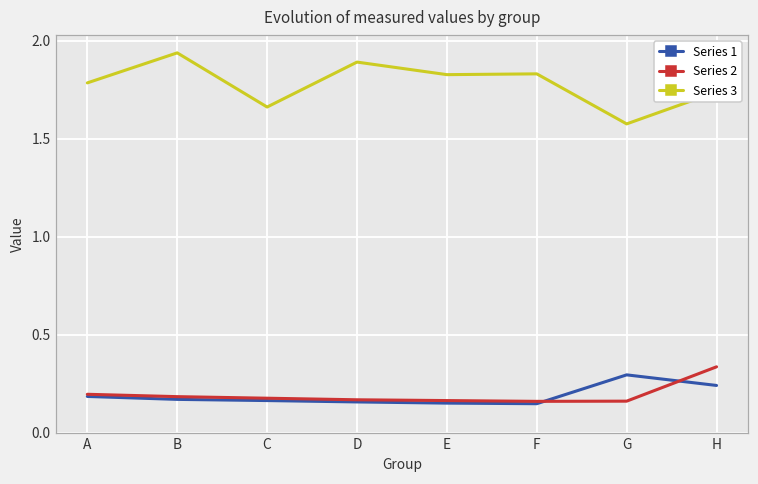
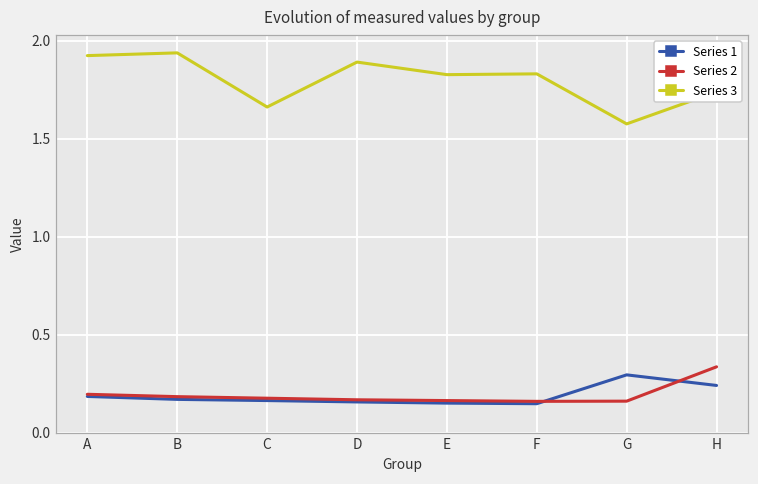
Series 3, A: 1.78 -> 1.92
